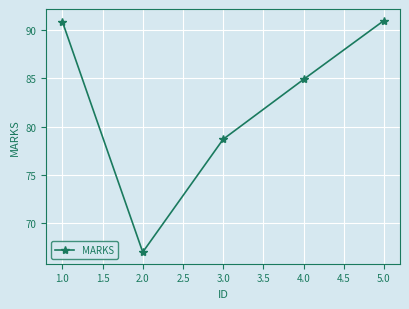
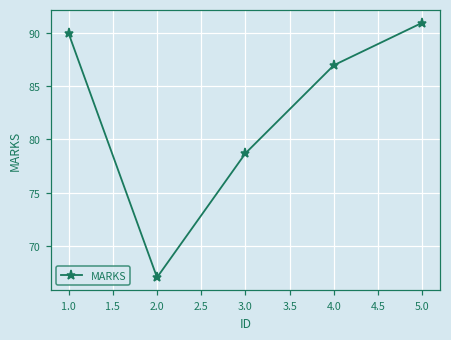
1.0: 91 -> 90
4.0: 85 -> 87
